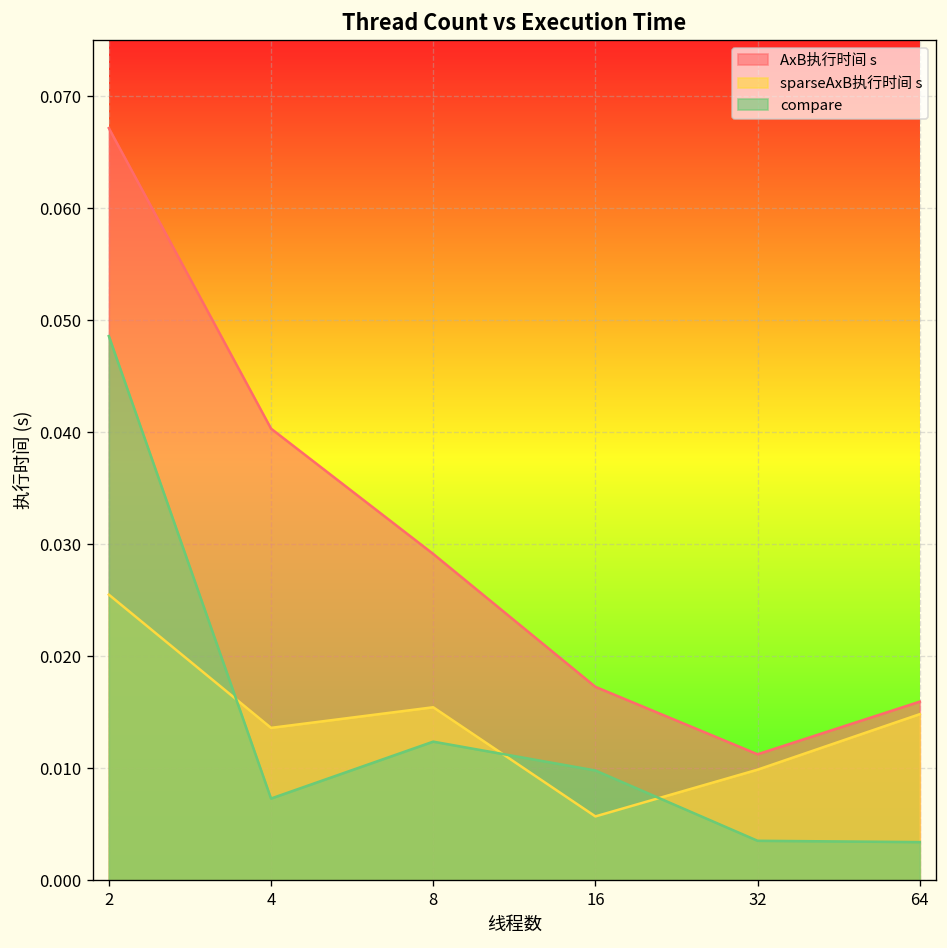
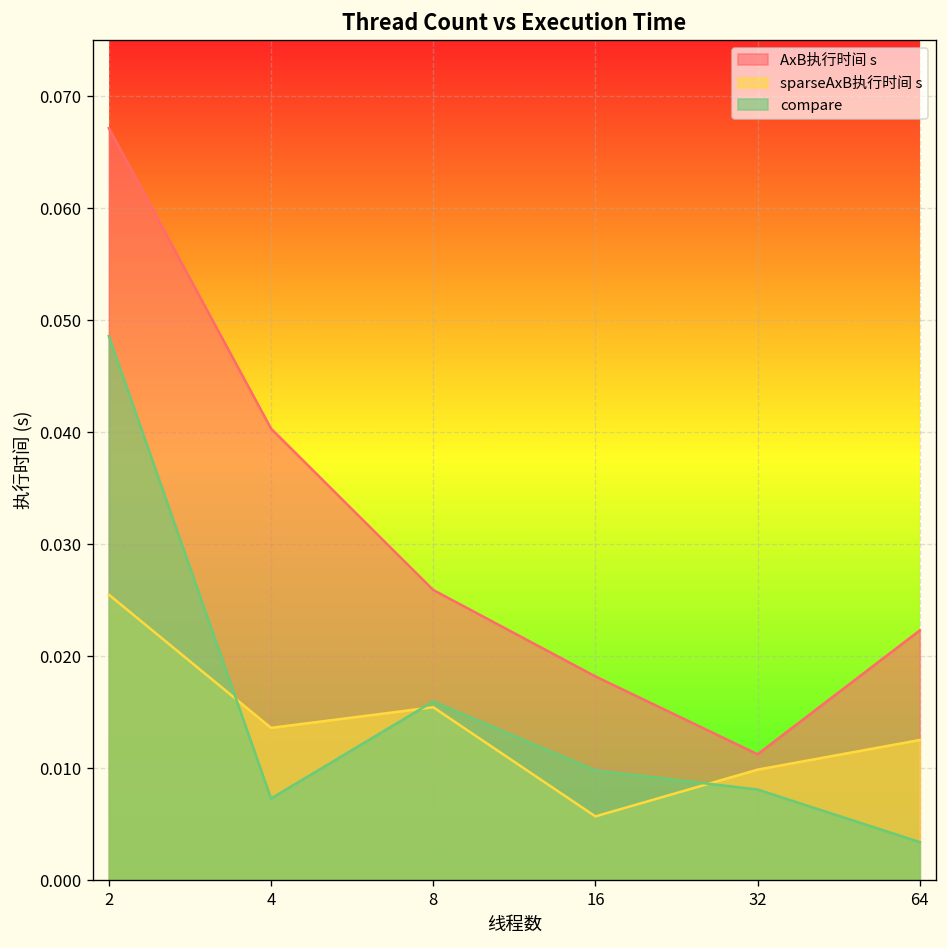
AxB执行时间 s, 8: 0.029 -> 0.026
compare, 8: 0.012 -> 0.016
AxB执行时间 s, 16: 0.017 -> 0.018
compare, 32: 0.004 -> 0.008
AxB执行时间 s, 64: 0.016 -> 0.022
sparseAxB执行时间 s, 64: 0.015 -> 0.013
